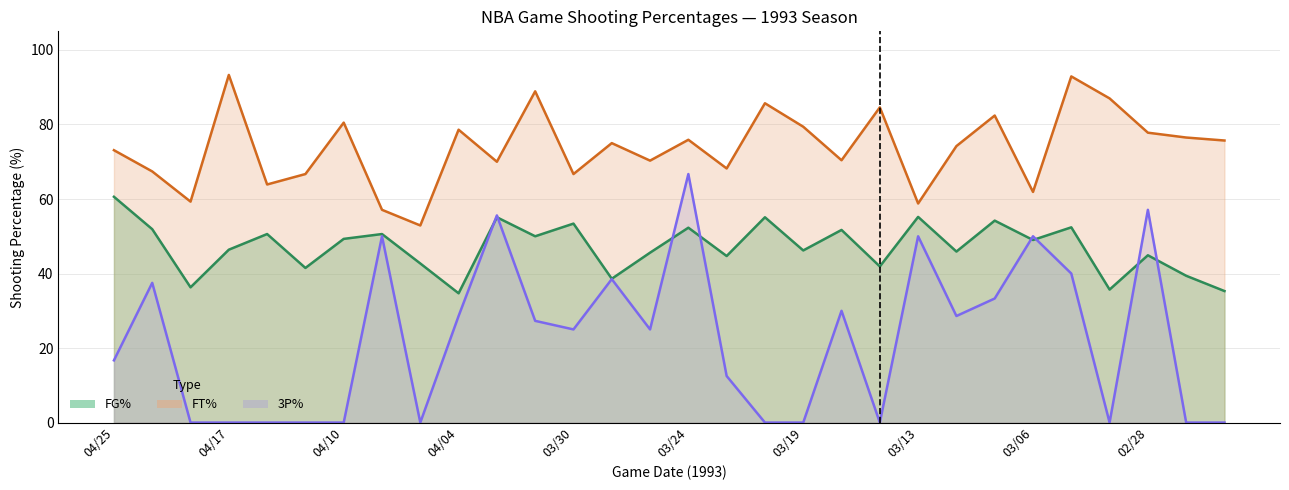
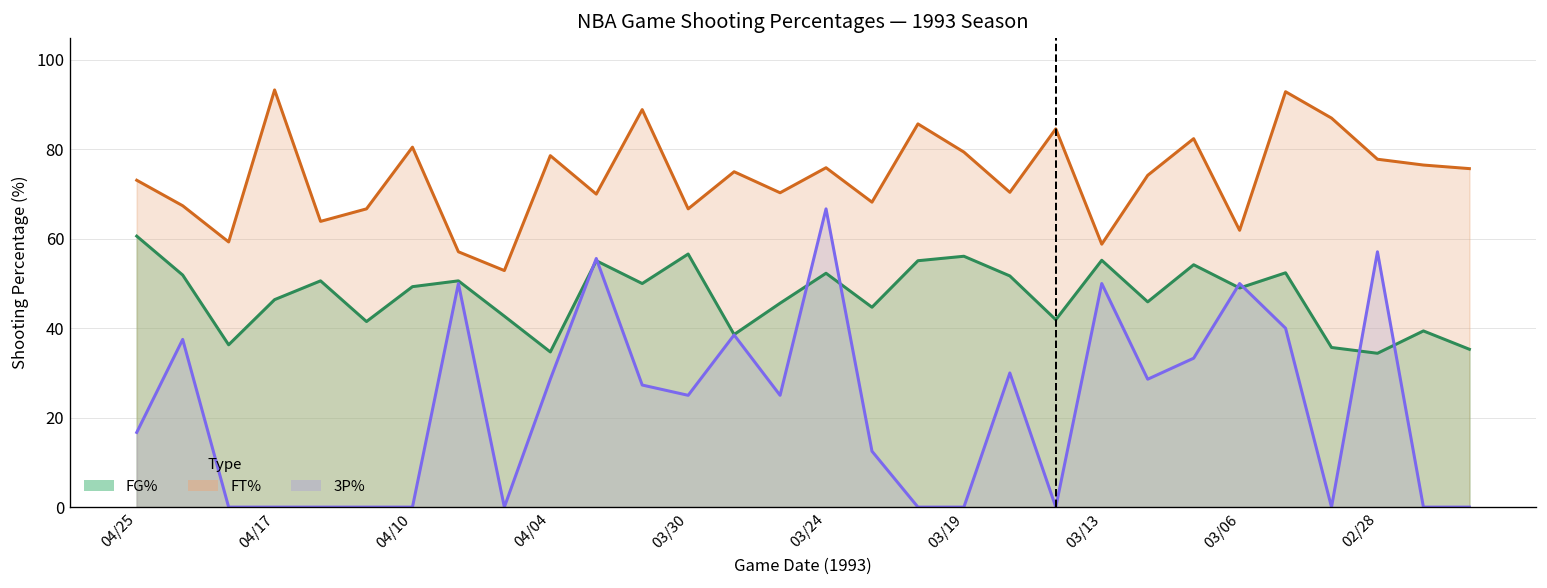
FG%, 03/30: 53 -> 57
FG%, 03/19: 46 -> 56
FG%, 02/28: 45 -> 34
